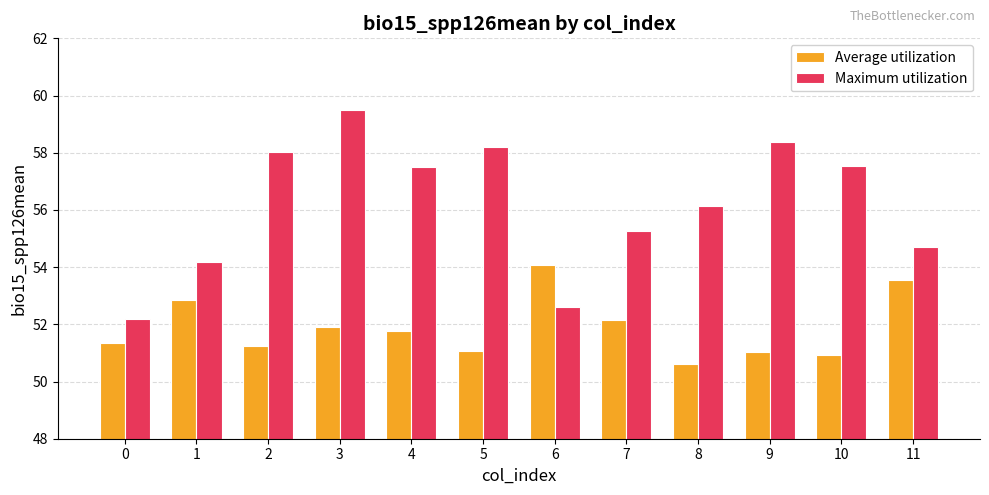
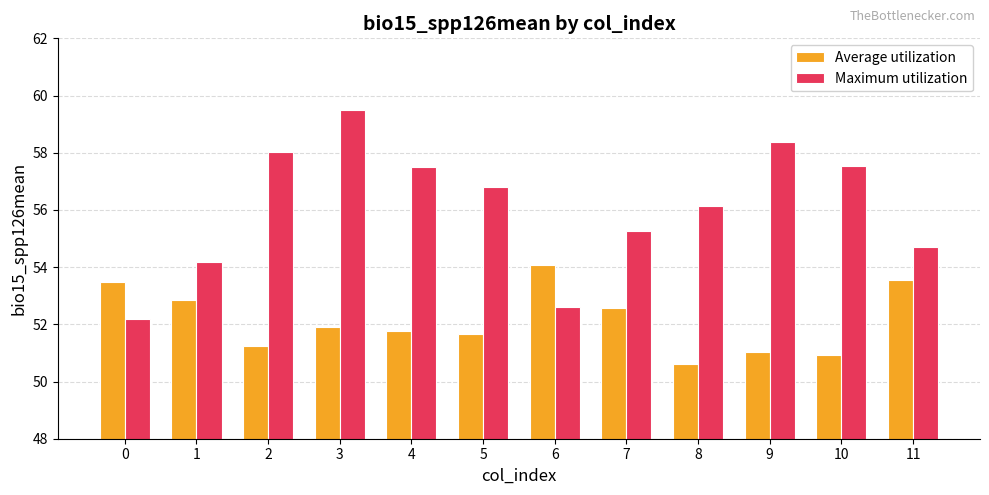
Average utilization, 0: 51.3 -> 53.5
Average utilization, 5: 51.1 -> 51.7
Maximum utilization, 5: 58.2 -> 56.8
Average utilization, 7: 52.2 -> 52.6
